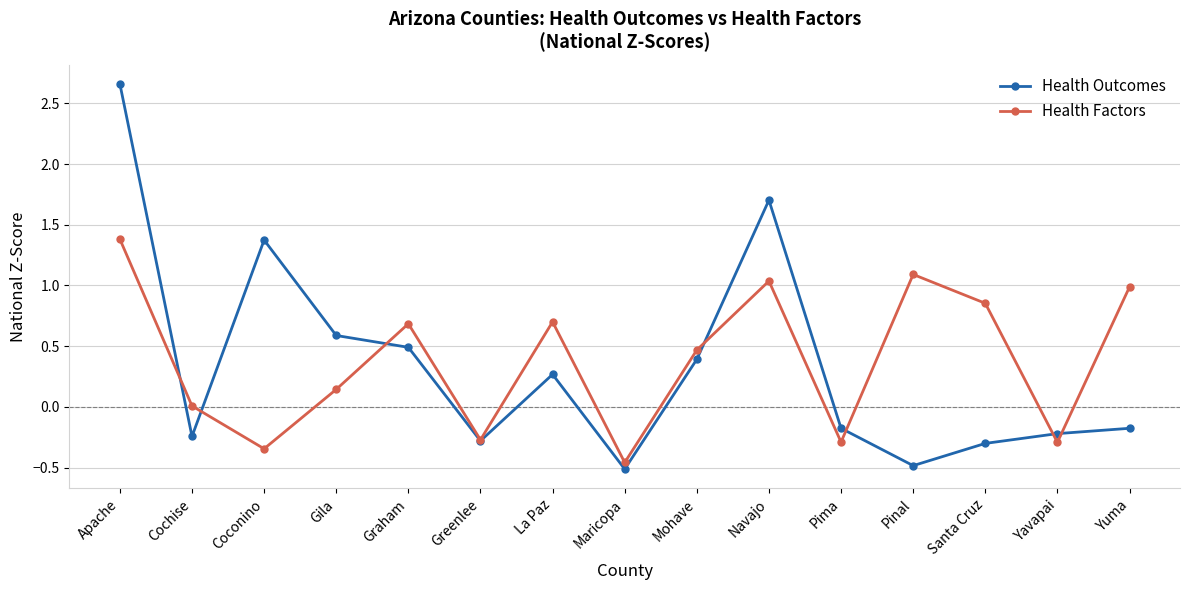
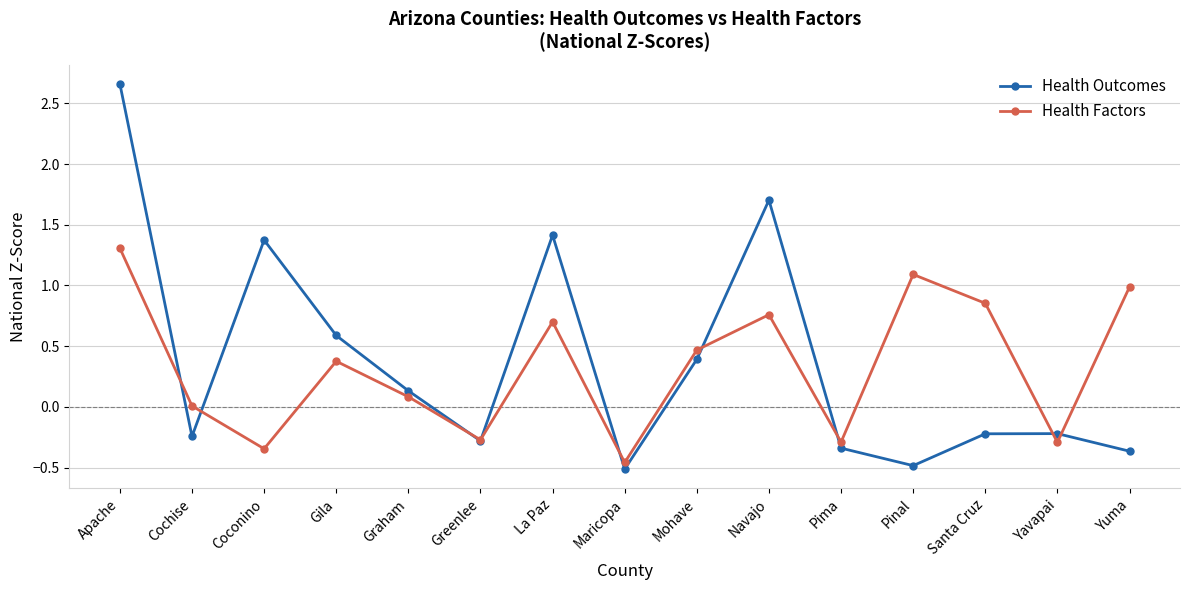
Health Factors, Apache: 1.38 -> 1.31
Health Factors, Gila: 0.14 -> 0.38
Health Outcomes, Graham: 0.49 -> 0.13
Health Factors, Graham: 0.68 -> 0.08
Health Outcomes, La Paz: 0.27 -> 1.41
Health Factors, Navajo: 1.04 -> 0.76
Health Outcomes, Pima: -0.18 -> -0.34
Health Outcomes, Santa Cruz: -0.30 -> -0.22
Health Outcomes, Yuma: -0.18 -> -0.36
